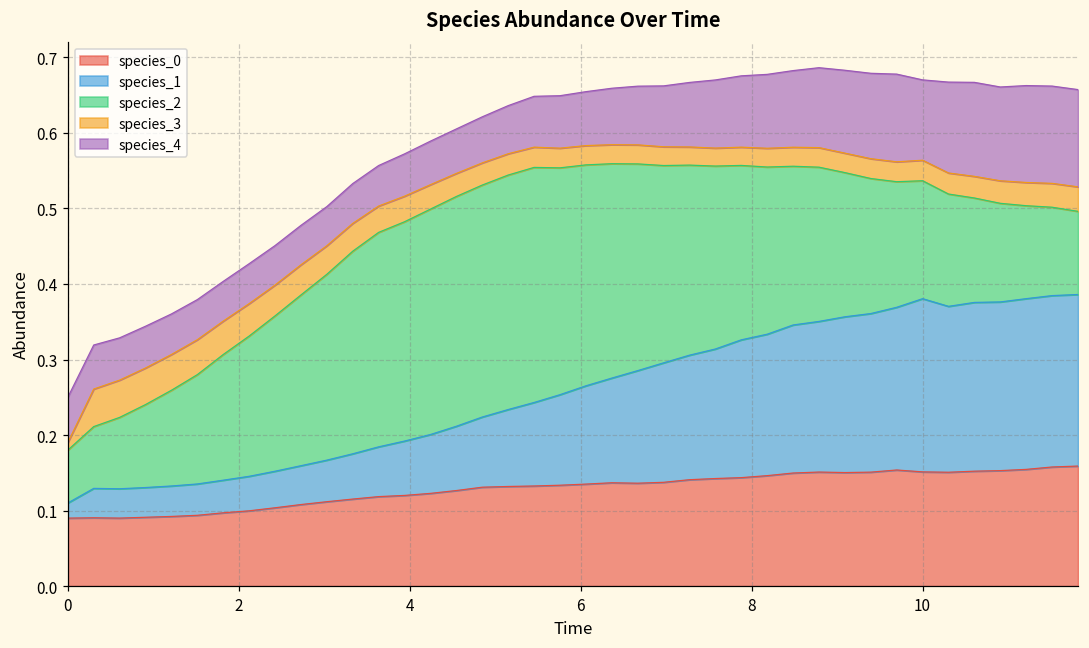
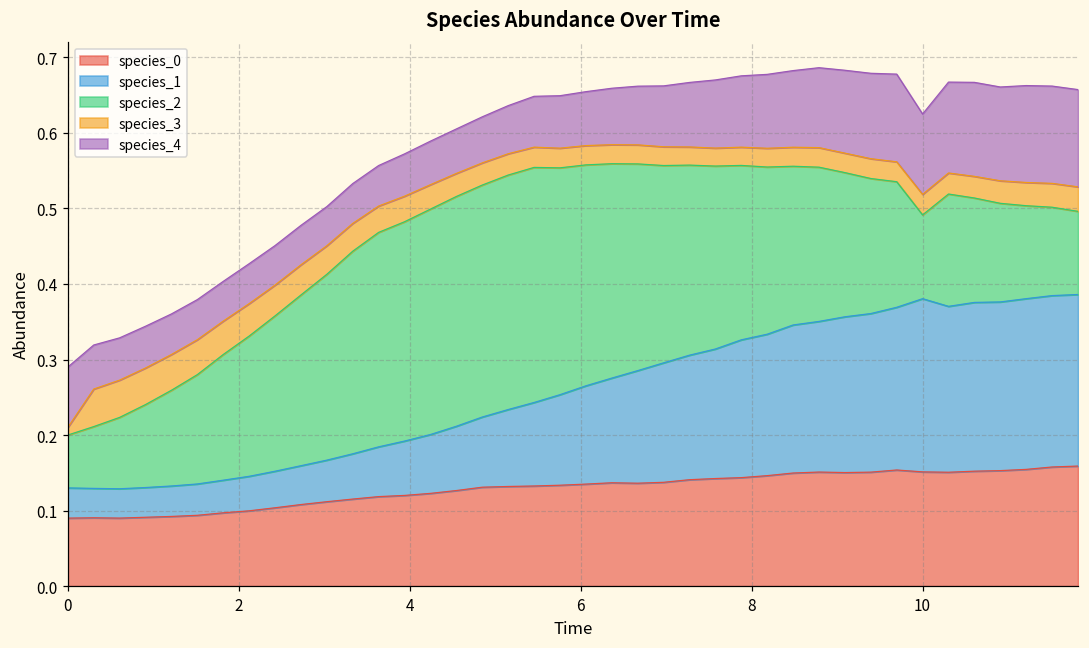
species_1, 0: 0.02 -> 0.04
species_4, 0: 0.06 -> 0.08
species_2, 10: 0.16 -> 0.11
